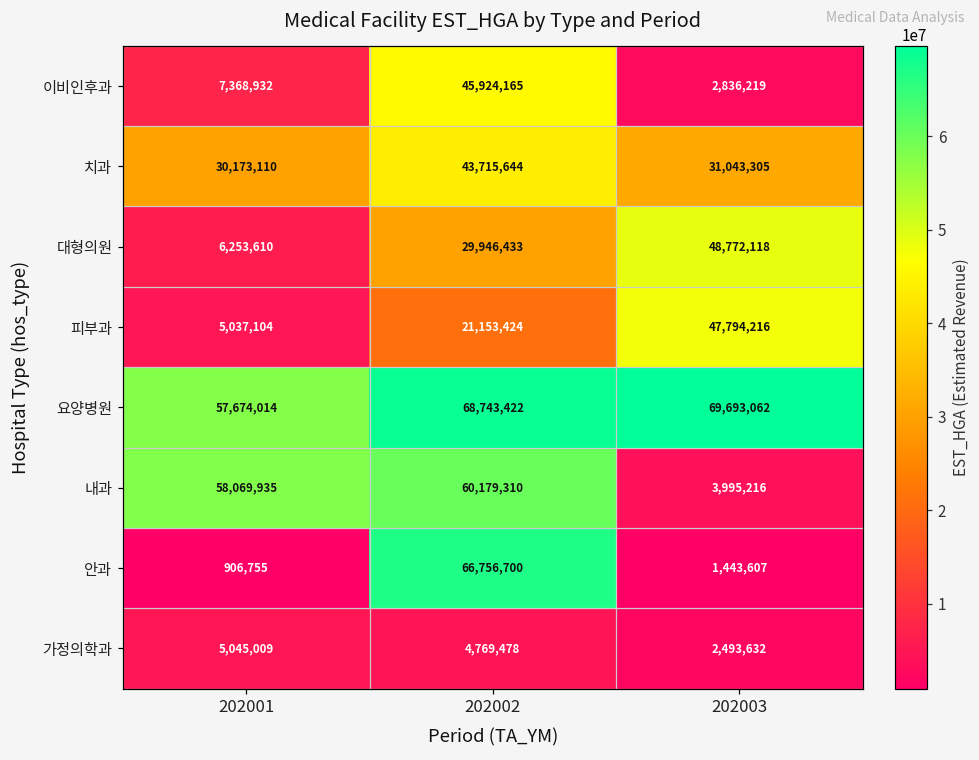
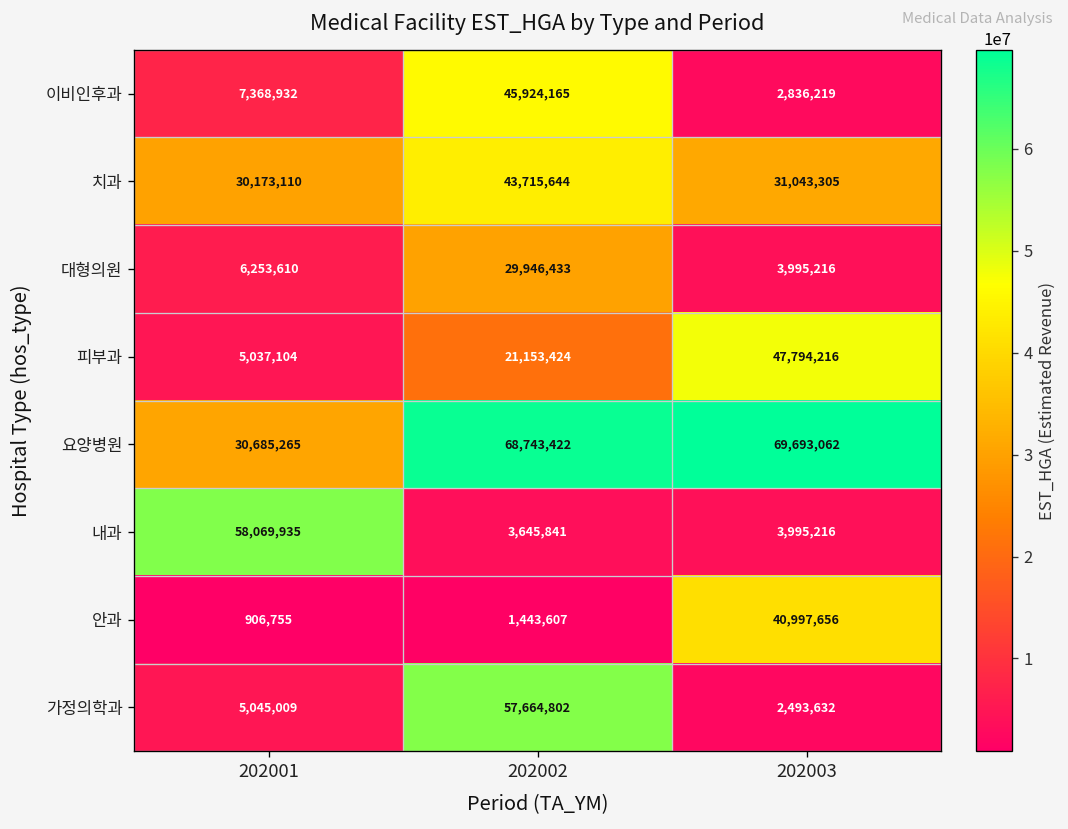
대형의원, 202003: 48,772,118 -> 3,995,216
요양병원, 202001: 57,674,014 -> 30,685,265
내과, 202002: 60,179,310 -> 3,645,841
안과, 202002: 66,756,700 -> 1,443,607
안과, 202003: 1,443,607 -> 40,997,656
가정의학과, 202002: 4,769,478 -> 57,664,802
